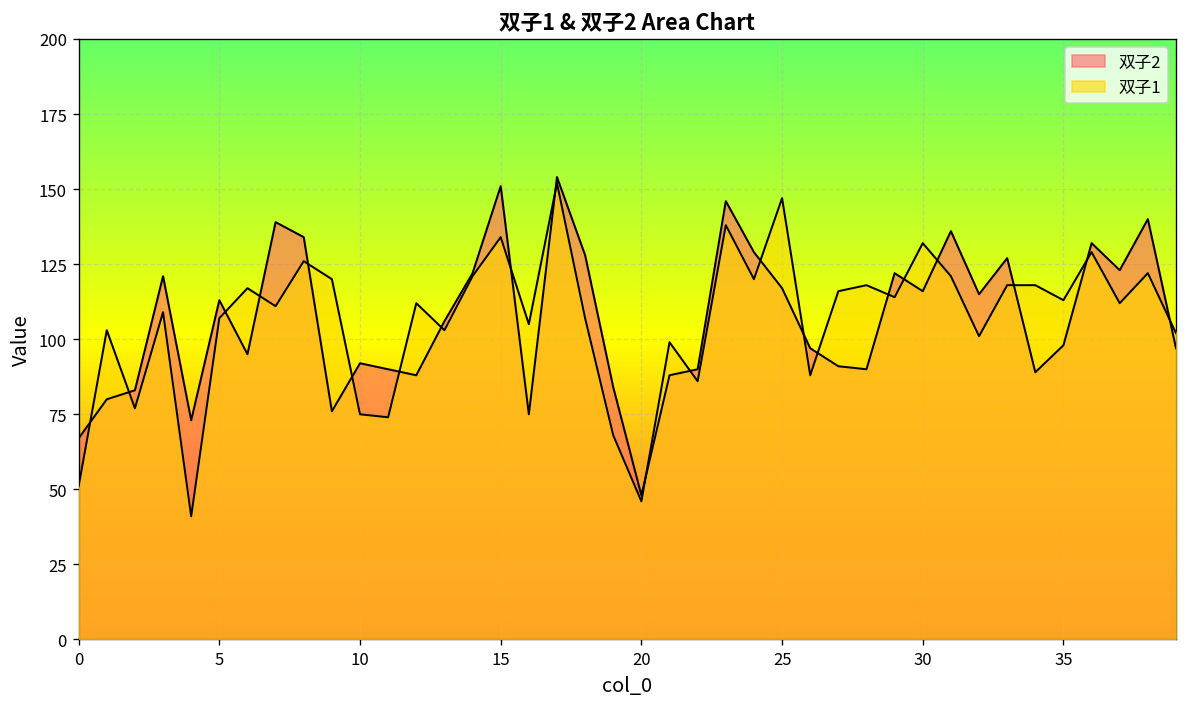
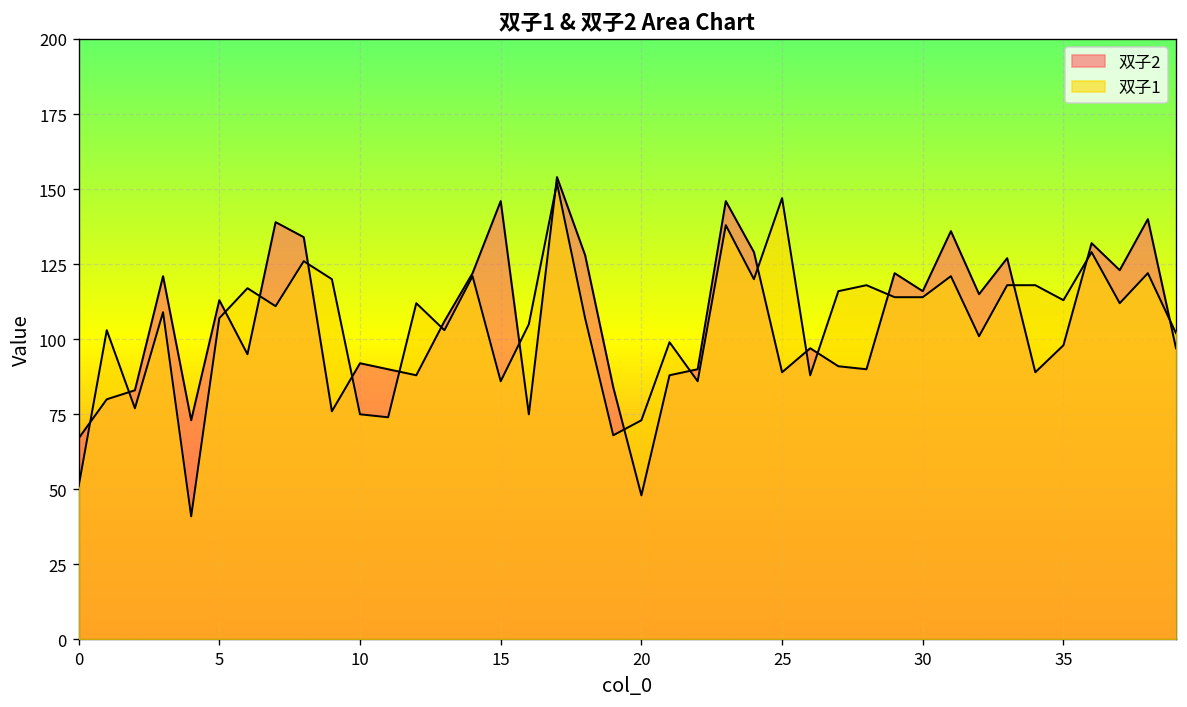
双子2, 15: 151 -> 146
双子1, 15: 134 -> 86
双子1, 20: 46 -> 73
双子2, 25: 117 -> 89
双子1, 30: 132 -> 114
